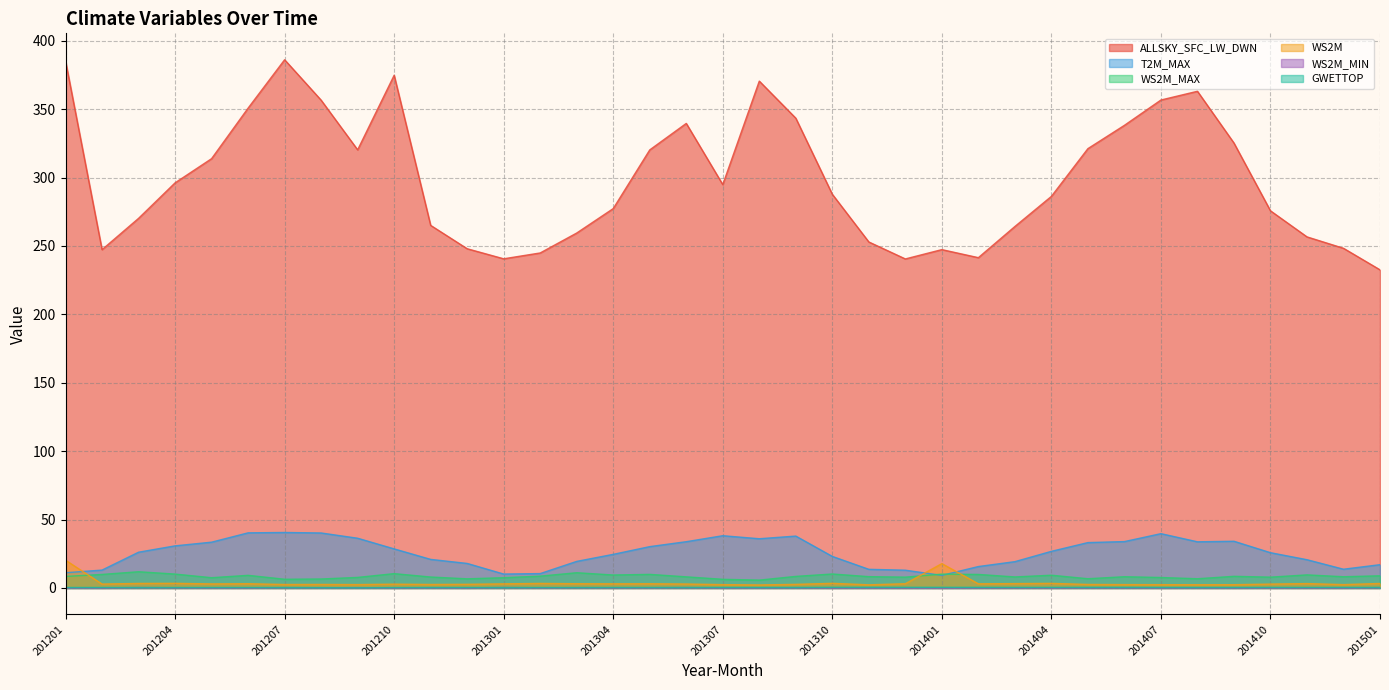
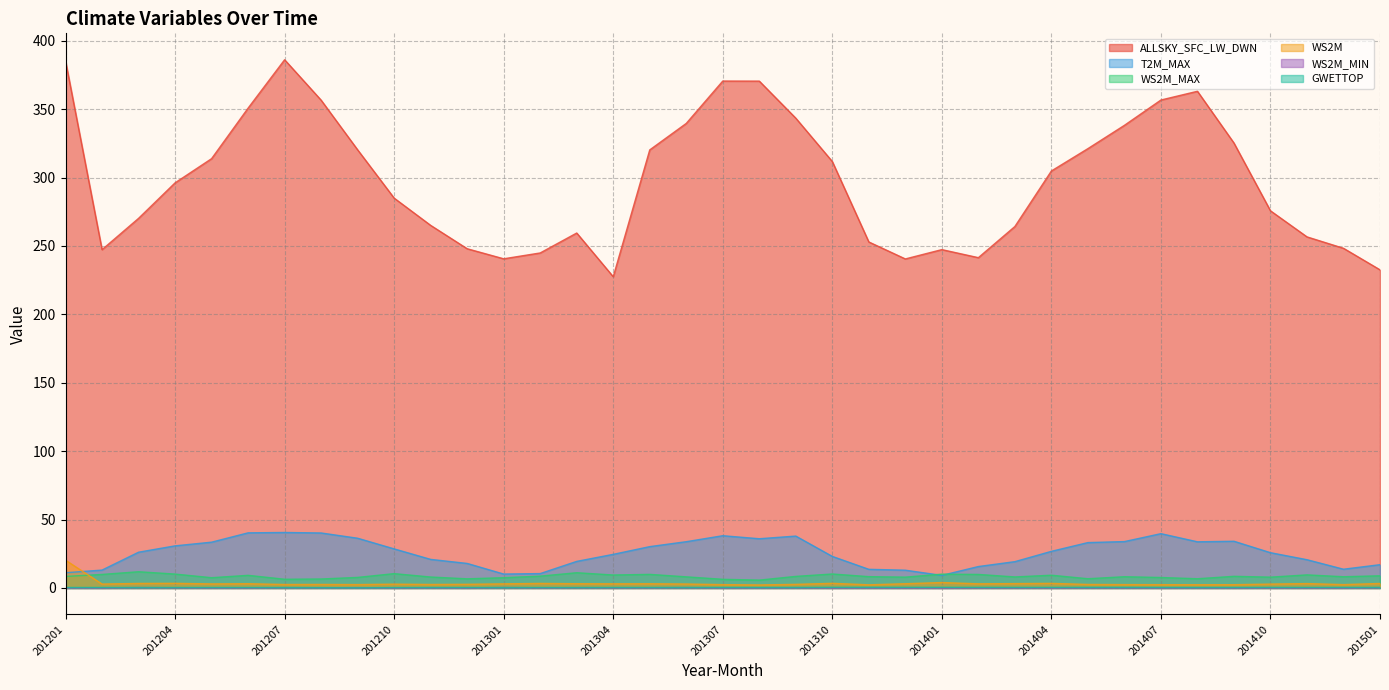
ALLSKY_SFC_LW_DWN, 201210: 375 -> 285
ALLSKY_SFC_LW_DWN, 201304: 277 -> 228
ALLSKY_SFC_LW_DWN, 201307: 295 -> 371
ALLSKY_SFC_LW_DWN, 201310: 288 -> 312
WS2M, 201401: 18 -> 4
ALLSKY_SFC_LW_DWN, 201404: 286 -> 305
